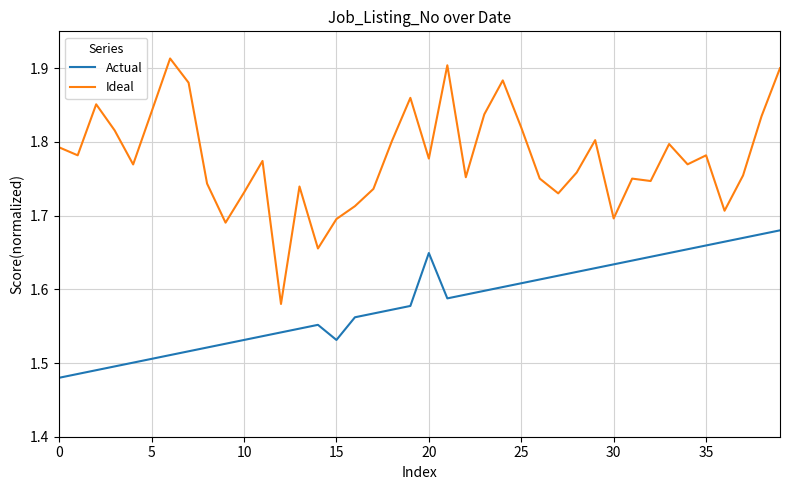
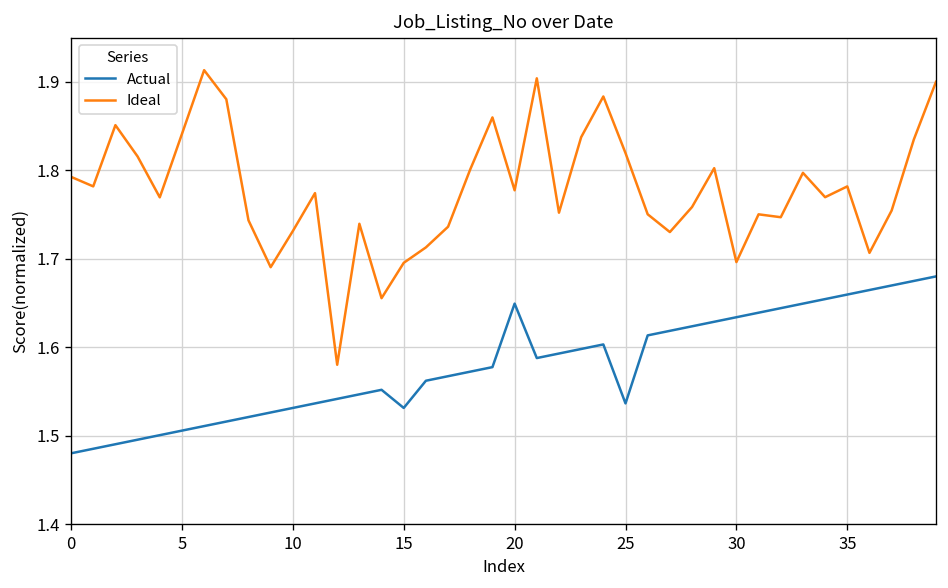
Actual, 25: 1.61 -> 1.54
